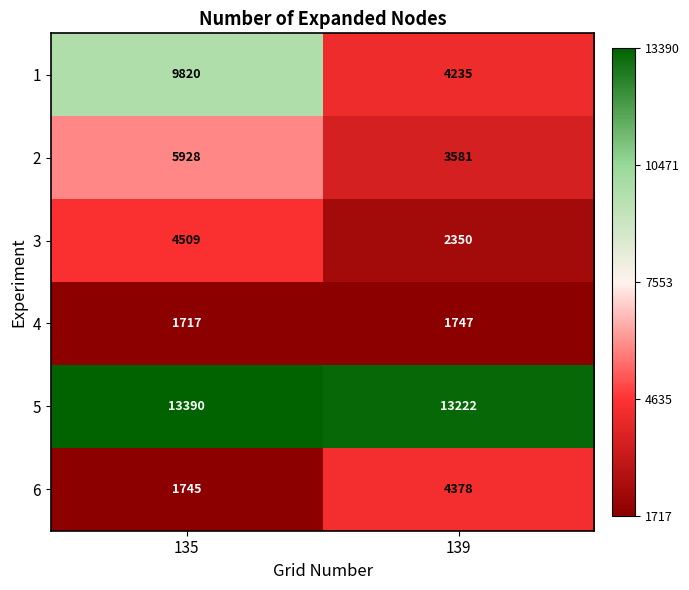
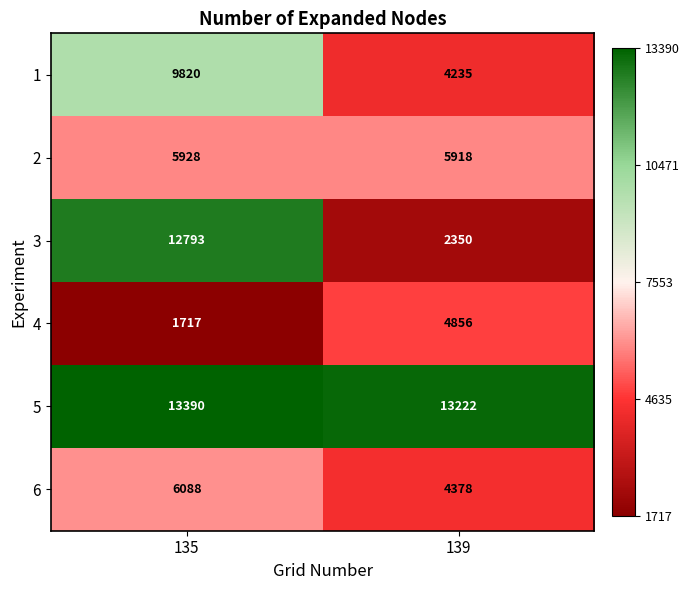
2, 139: 3581 -> 5918
3, 135: 4509 -> 12793
4, 139: 1747 -> 4856
6, 135: 1745 -> 6088
